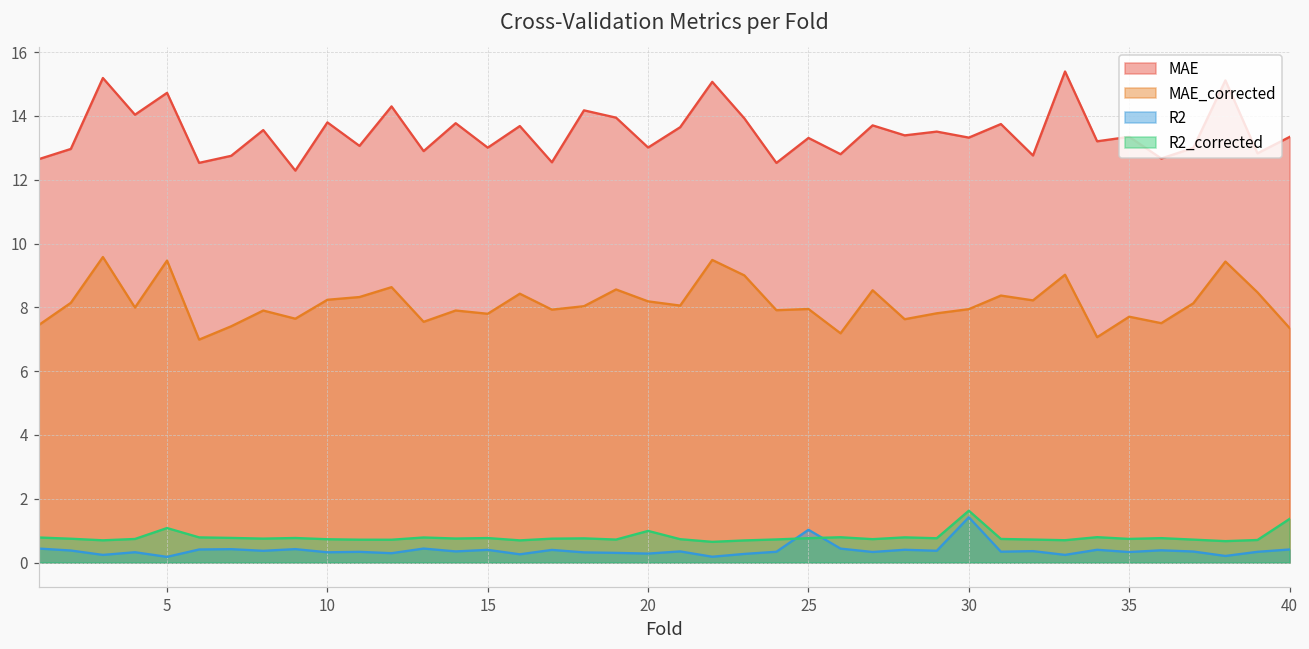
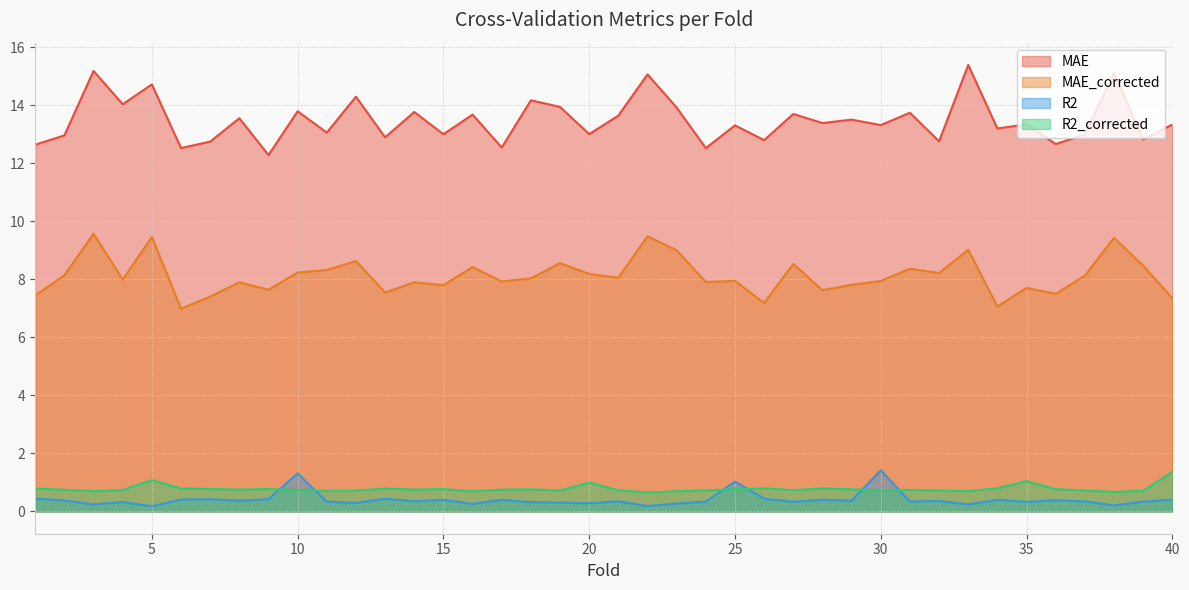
R2, 10: 0.3 -> 1.3
R2_corrected, 30: 1.6 -> 0.7
R2_corrected, 35: 0.7 -> 1.0
